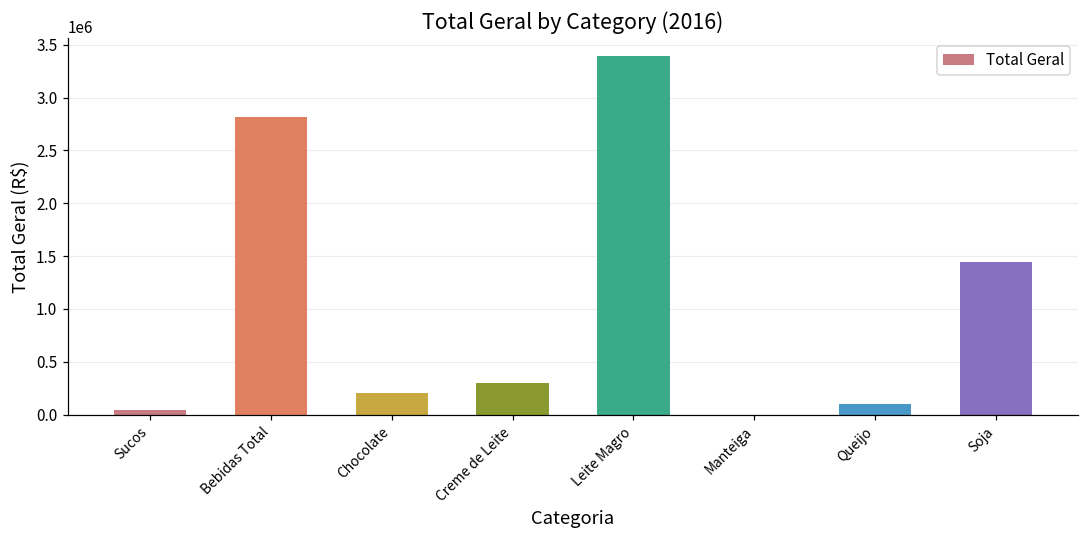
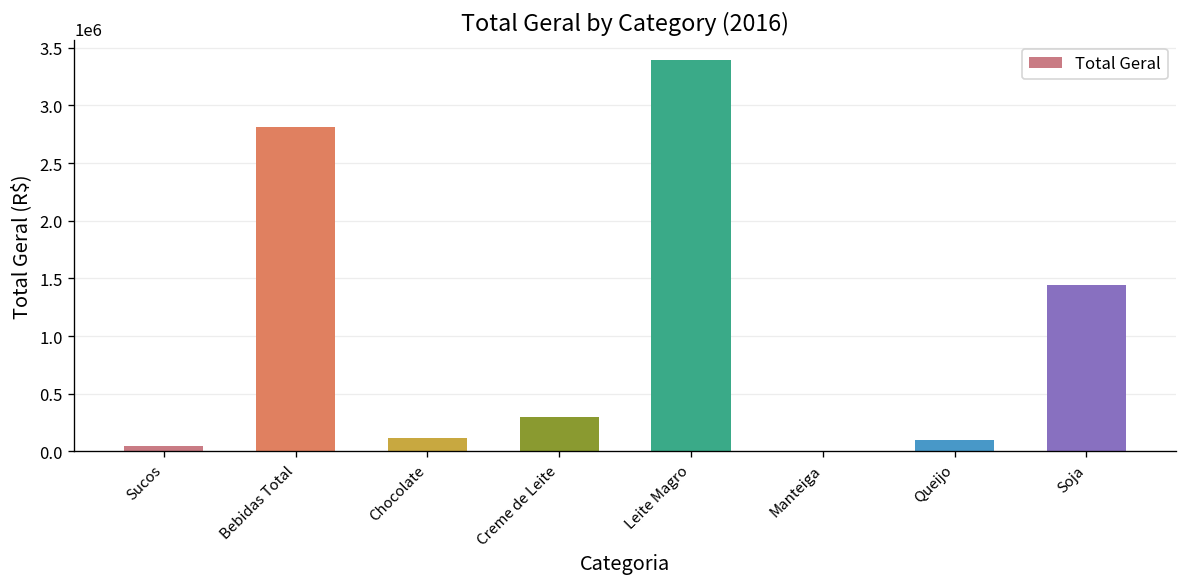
Chocolate: 200000 -> 100000
